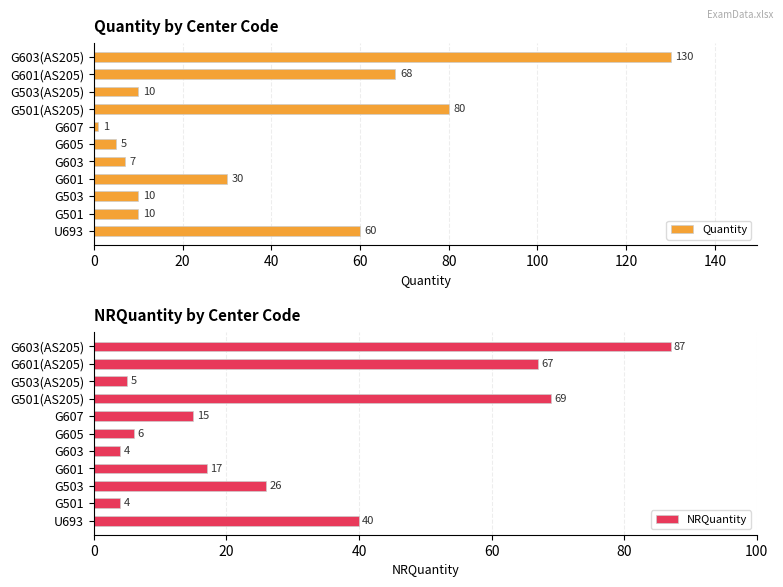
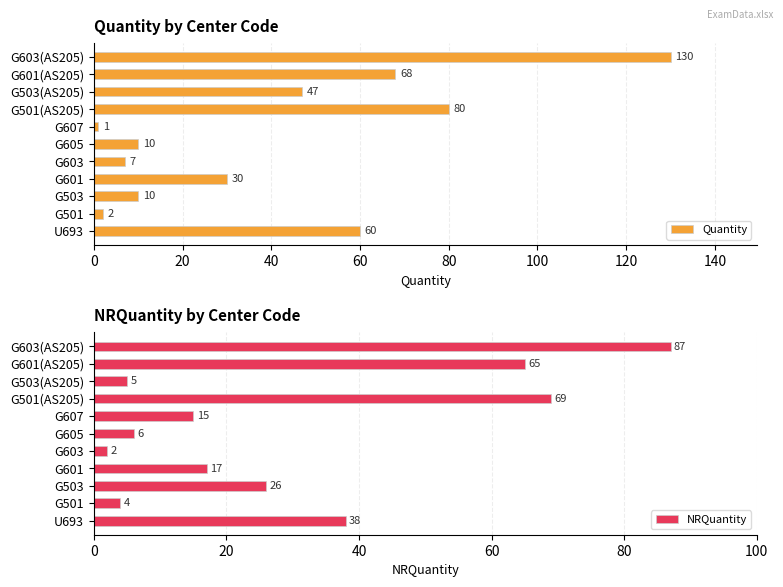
Quantity by Center Code, G503(AS205): 10 -> 47
Quantity by Center Code, G605: 5 -> 10
Quantity by Center Code, G501: 10 -> 2
NRQuantity by Center Code, G601(AS205): 67 -> 65
NRQuantity by Center Code, G603: 4 -> 2
NRQuantity by Center Code, U693: 40 -> 38
